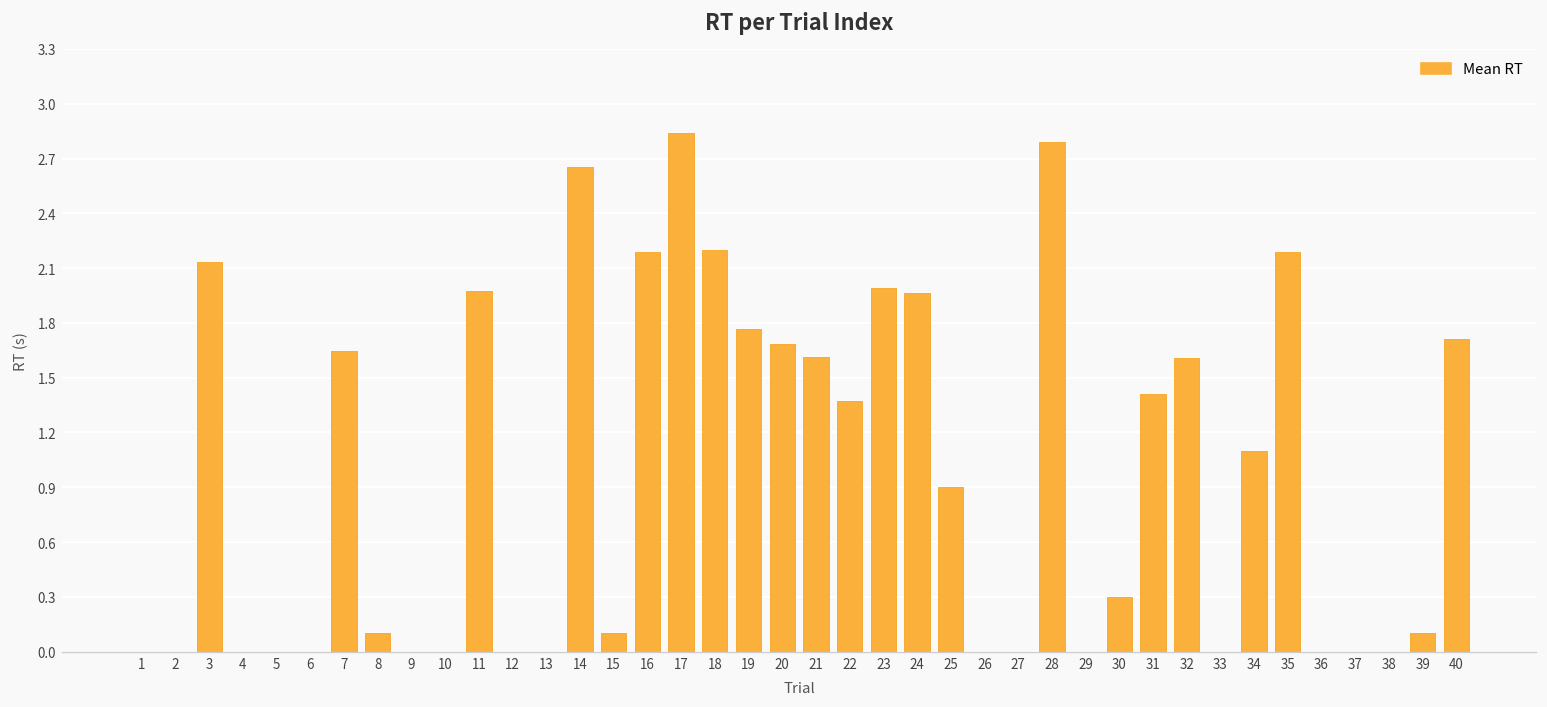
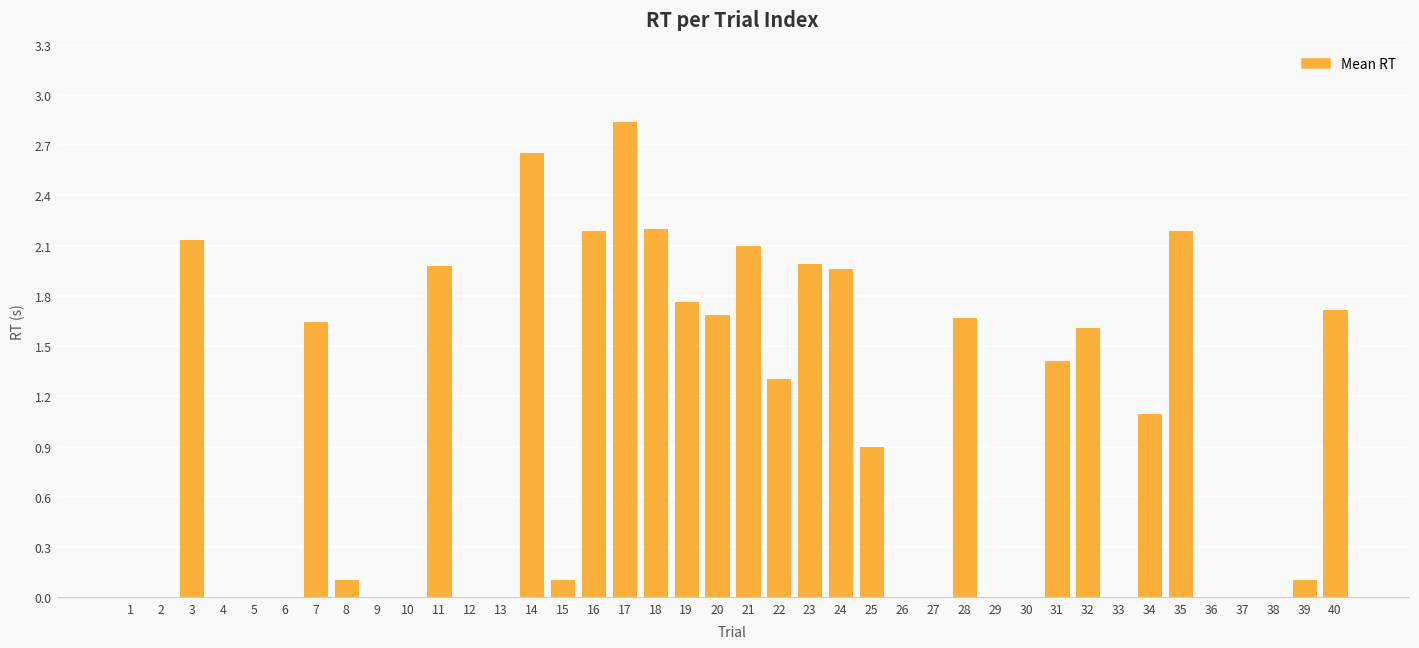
21: 1.61 -> 2.10
22: 1.37 -> 1.30
28: 2.79 -> 1.67
30: 0.3 -> 0.0
